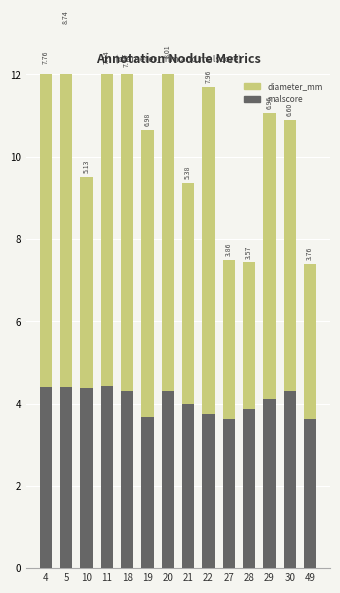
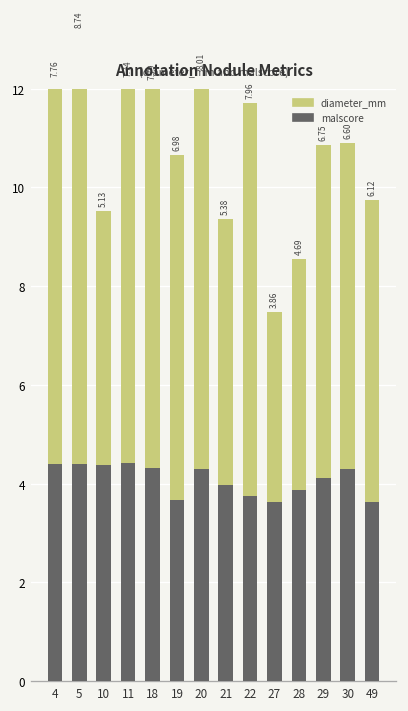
diameter_mm, 28: 3.57 -> 4.69
diameter_mm, 29: 6.96 -> 6.75
diameter_mm, 49: 3.76 -> 6.12
